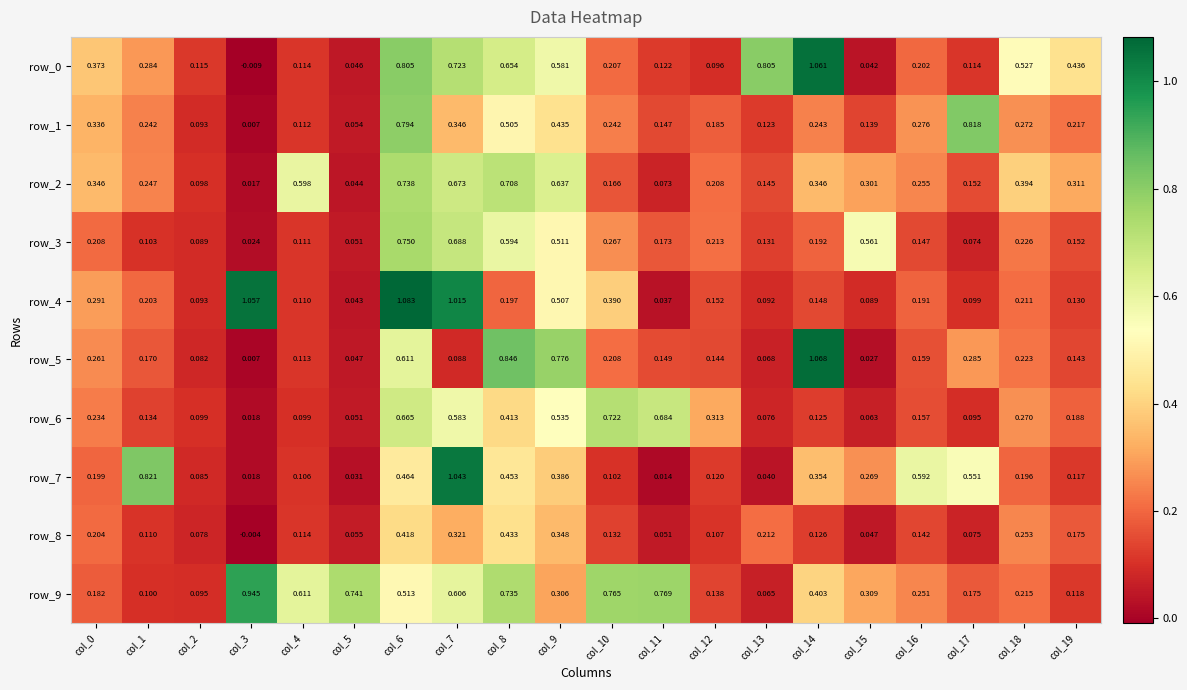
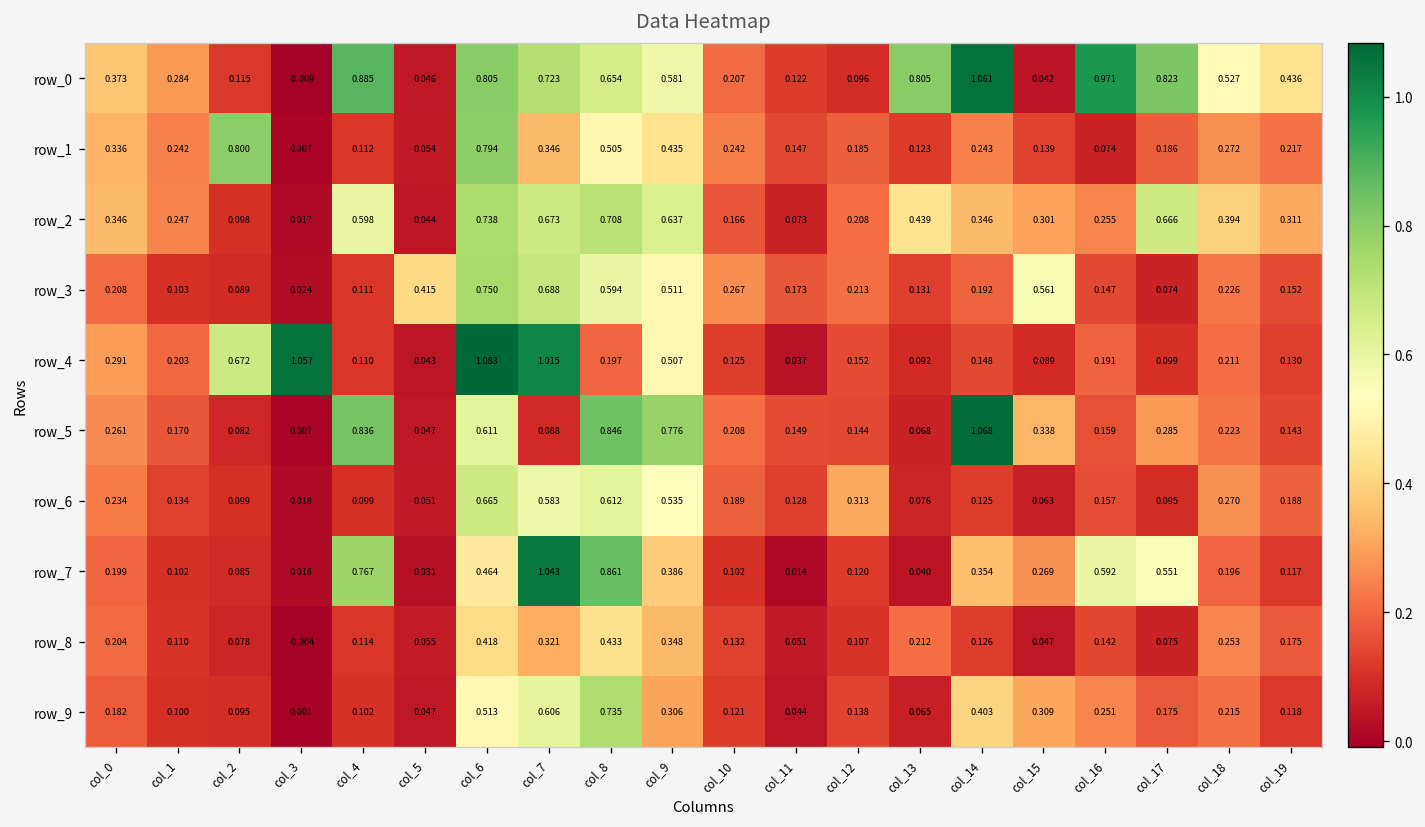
row_0, col_4: 0.114 -> 0.885
row_0, col_16: 0.202 -> 0.971
row_0, col_17: 0.114 -> 0.823
row_1, col_2: 0.093 -> 0.800
row_1, col_16: 0.276 -> 0.074
row_1, col_17: 0.818 -> 0.186
row_2, col_13: 0.145 -> 0.439
row_2, col_17: 0.152 -> 0.666
row_3, col_5: 0.051 -> 0.415
row_4, col_2: 0.093 -> 0.672
row_4, col_10: 0.390 -> 0.125
row_5, col_4: 0.113 -> 0.836
row_5, col_15: 0.027 -> 0.338
row_6, col_8: 0.413 -> 0.612
row_6, col_10: 0.722 -> 0.189
row_6, col_11: 0.684 -> 0.128
row_7, col_1: 0.821 -> 0.102
row_7, col_4: 0.106 -> 0.767
row_7, col_8: 0.453 -> 0.861
row_9, col_3: 0.945 -> 0.001
row_9, col_4: 0.611 -> 0.102
row_9, col_5: 0.741 -> 0.047
row_9, col_10: 0.765 -> 0.121
row_9, col_11: 0.769 -> 0.044
